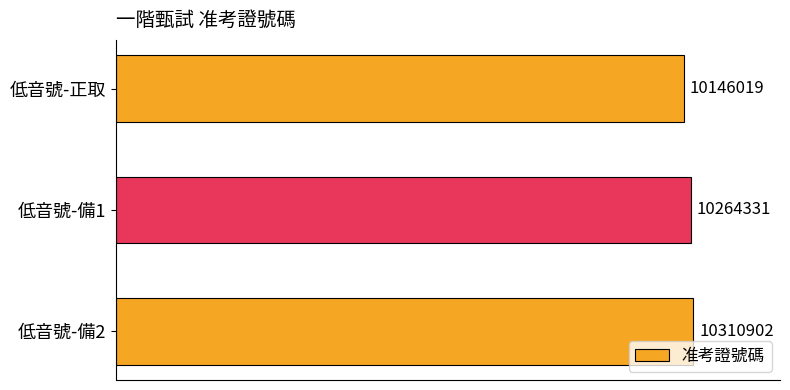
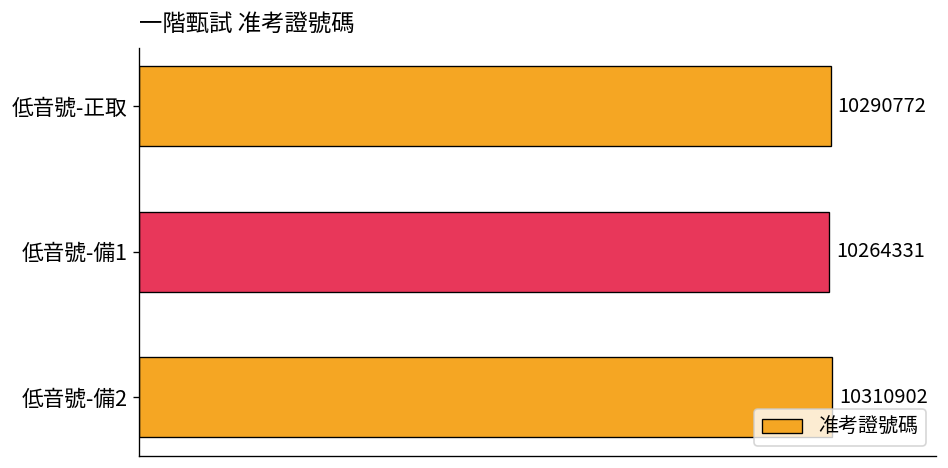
低音號-正取: 10146019 -> 10290772
